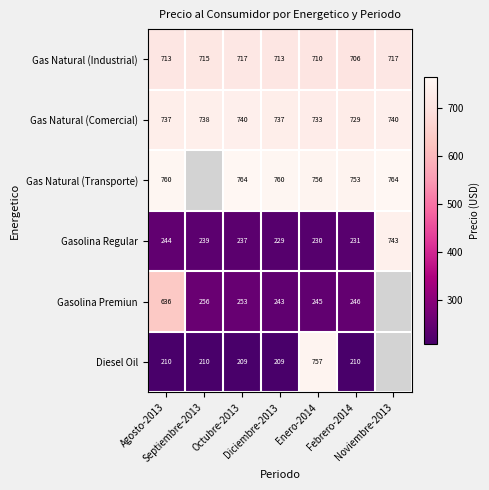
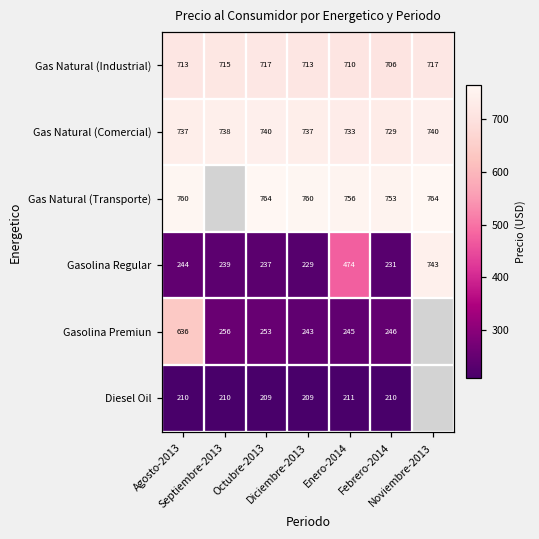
Gasolina Regular, Enero-2014: 230 -> 474
Diesel Oil, Enero-2014: 757 -> 211
